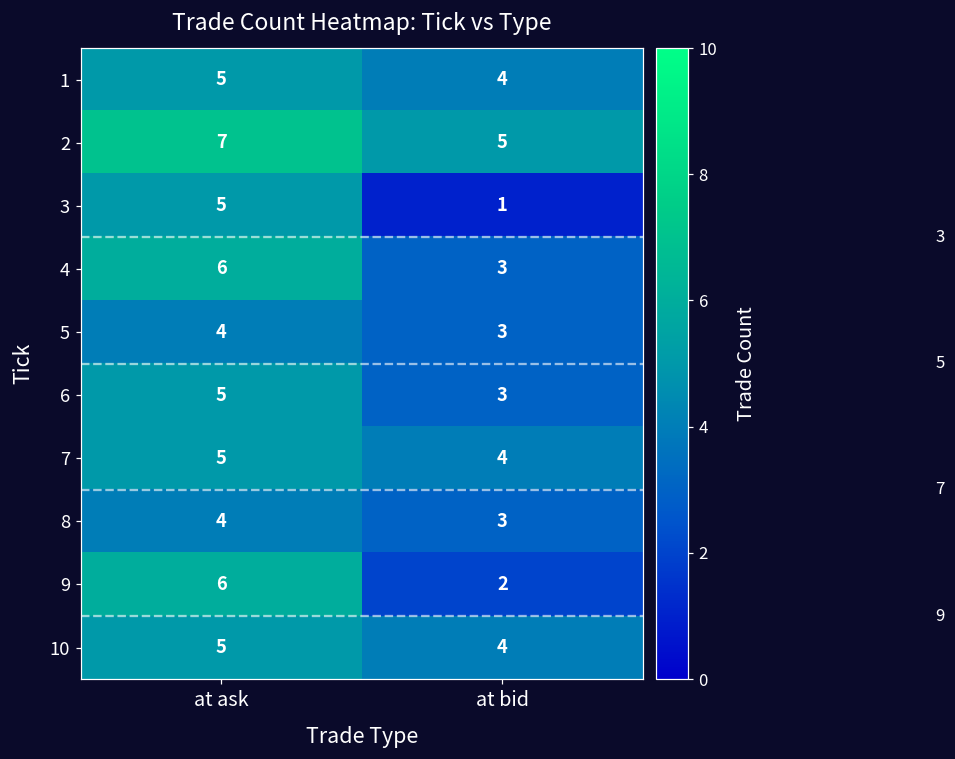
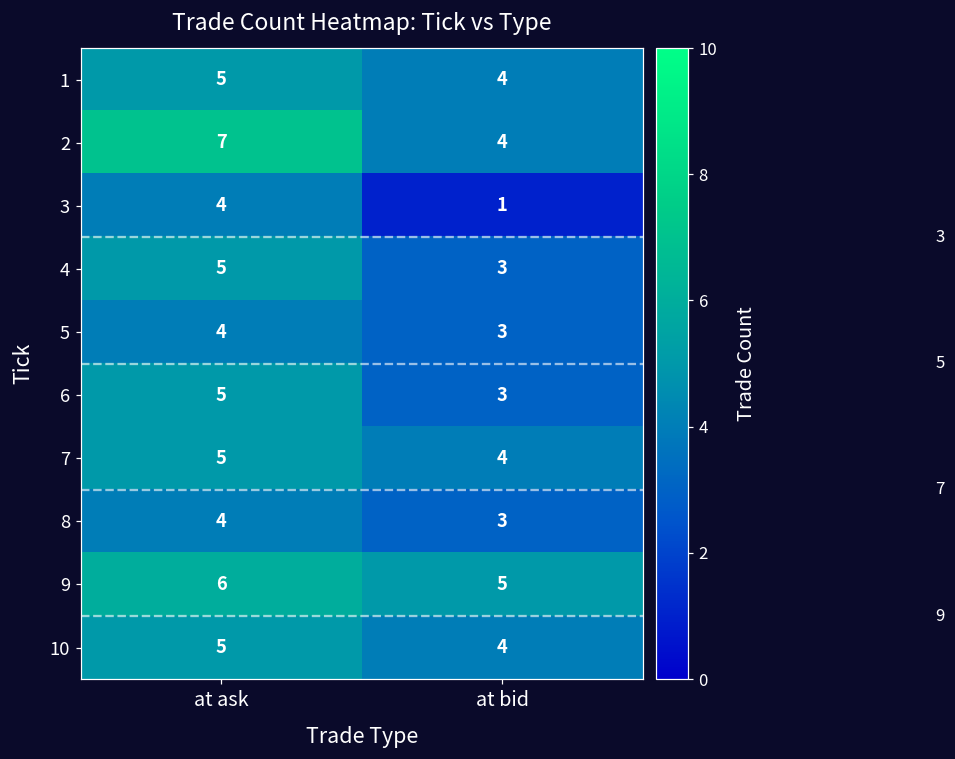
2, at bid: 5 -> 4
3, at ask: 5 -> 4
4, at ask: 6 -> 5
9, at bid: 2 -> 5
